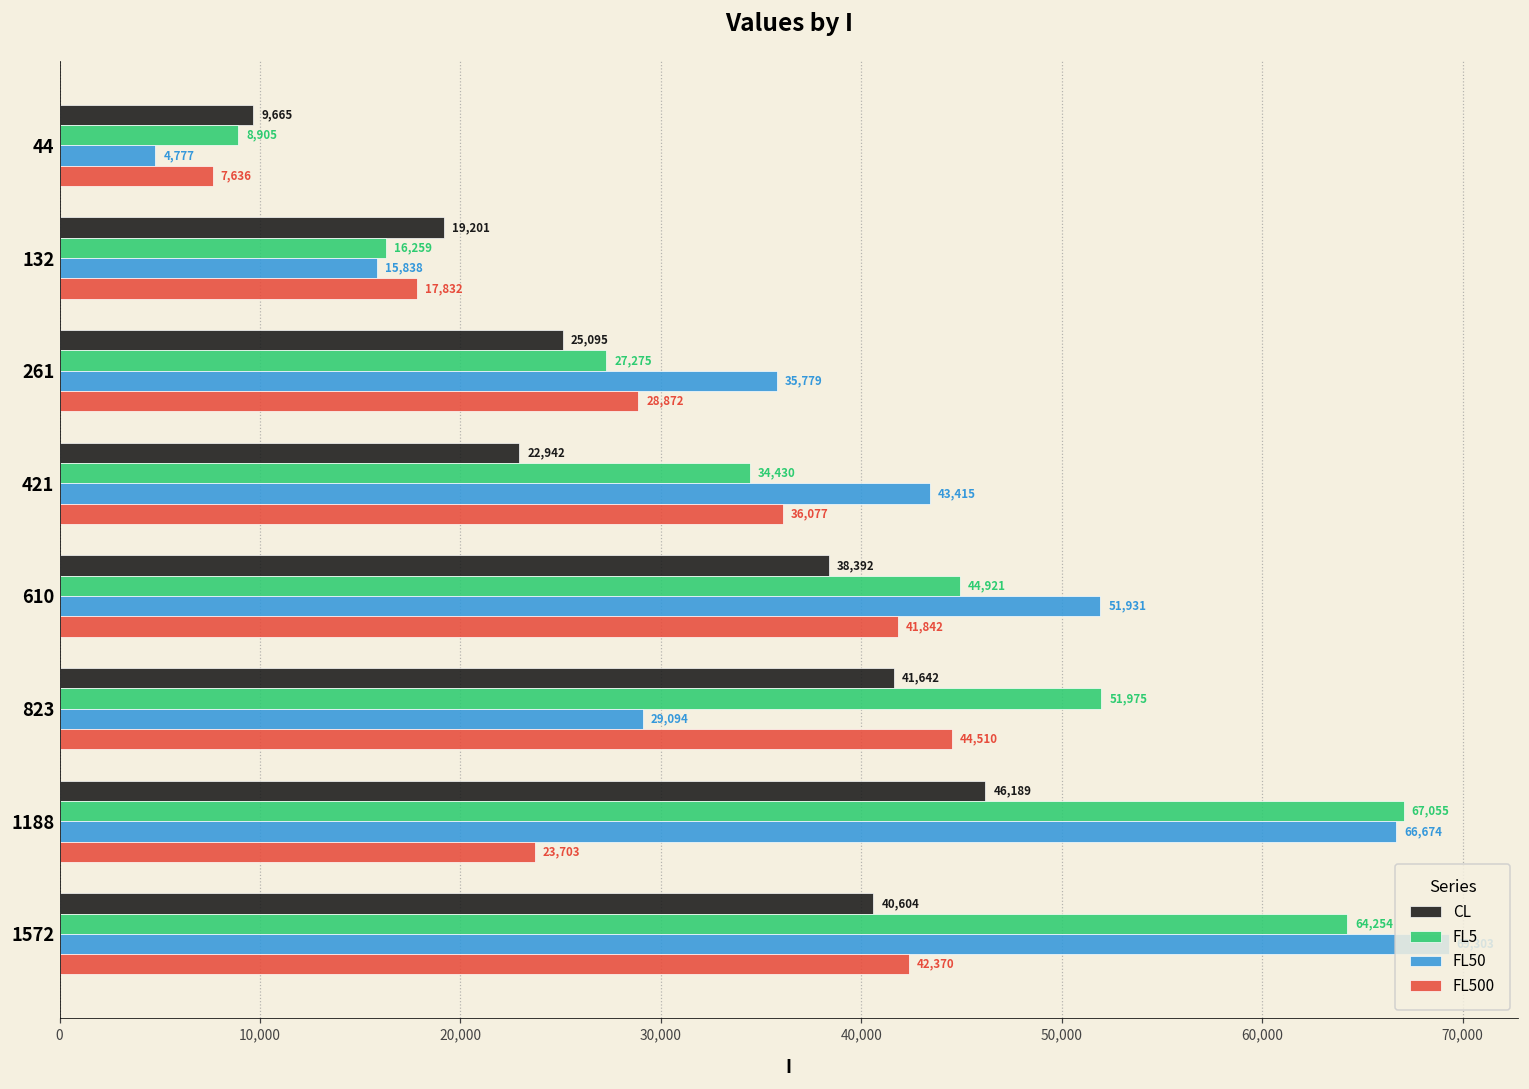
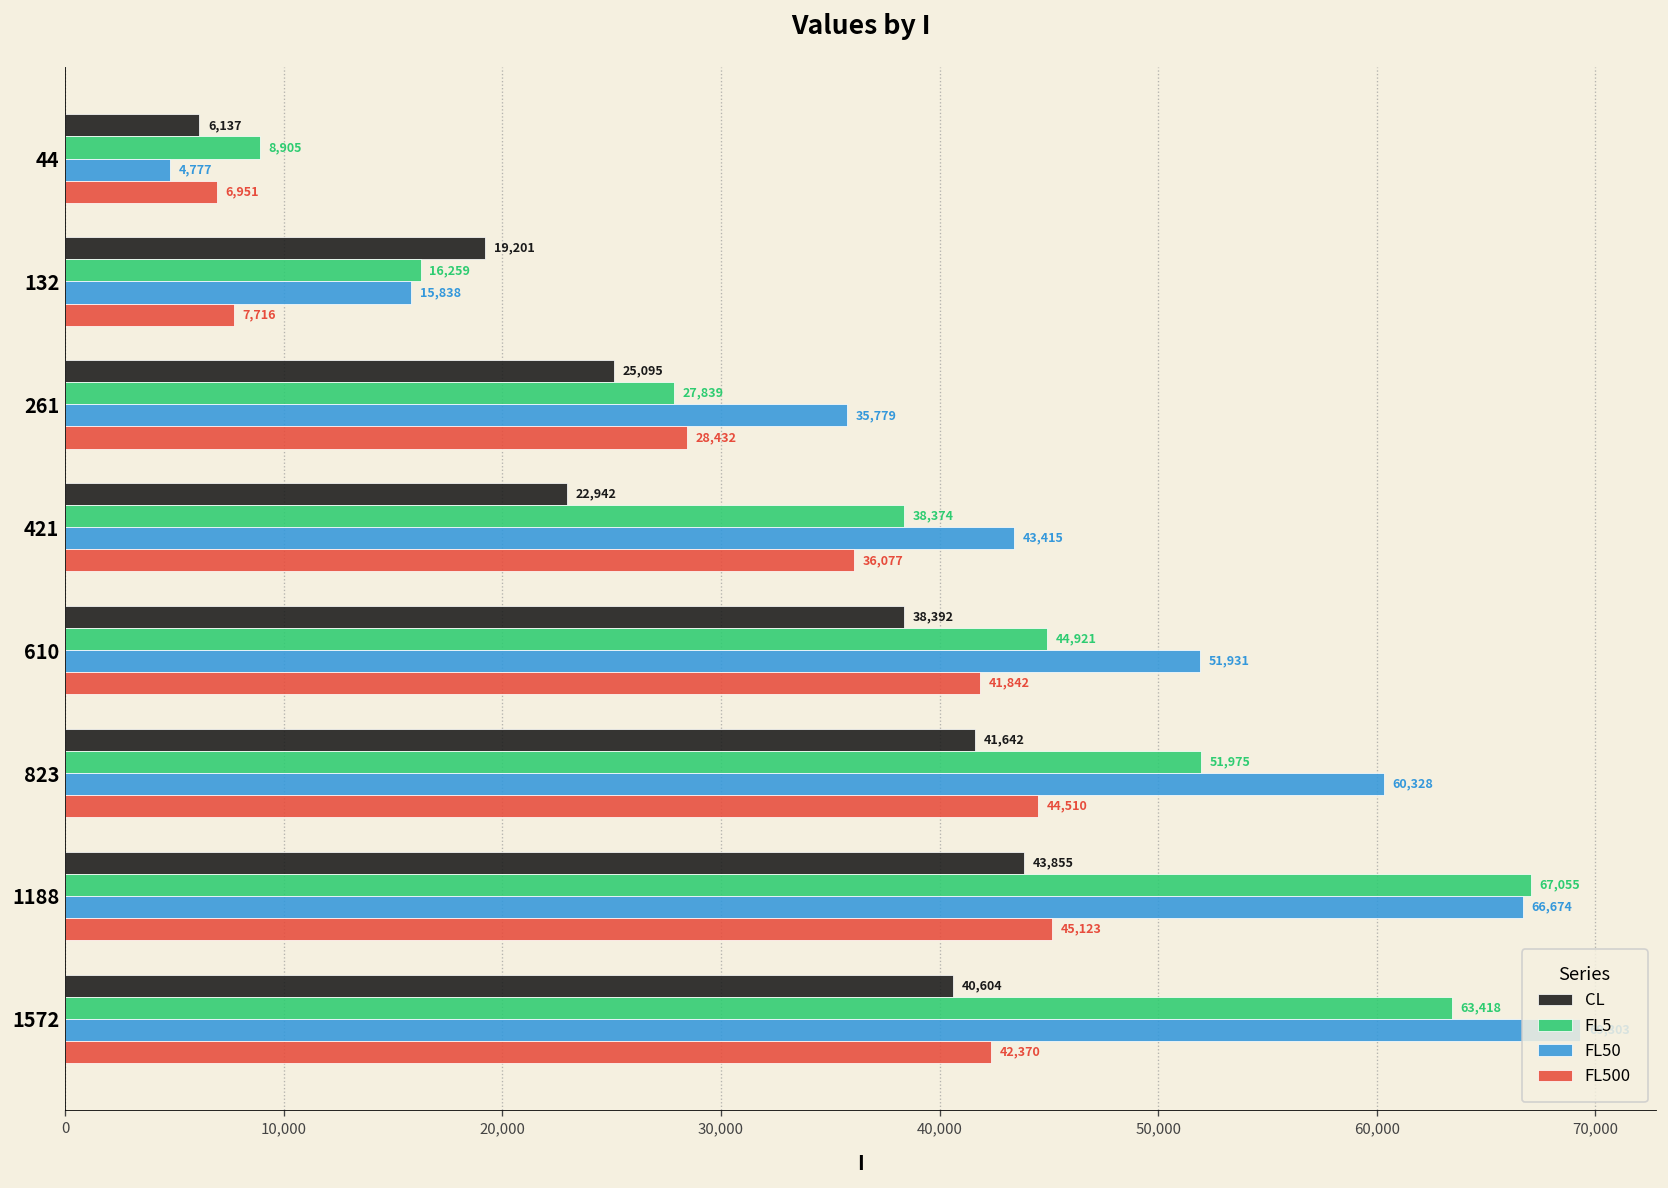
CL, 44: 9,665 -> 6,137
FL500, 44: 7,636 -> 6,951
FL500, 132: 17,832 -> 7,716
FL5, 261: 27,275 -> 27,839
FL500, 261: 28,872 -> 28,432
FL5, 421: 34,430 -> 38,374
FL50, 823: 29,094 -> 60,328
CL, 1188: 46,189 -> 43,855
FL500, 1188: 23,703 -> 45,123
FL5, 1572: 64,254 -> 63,418
